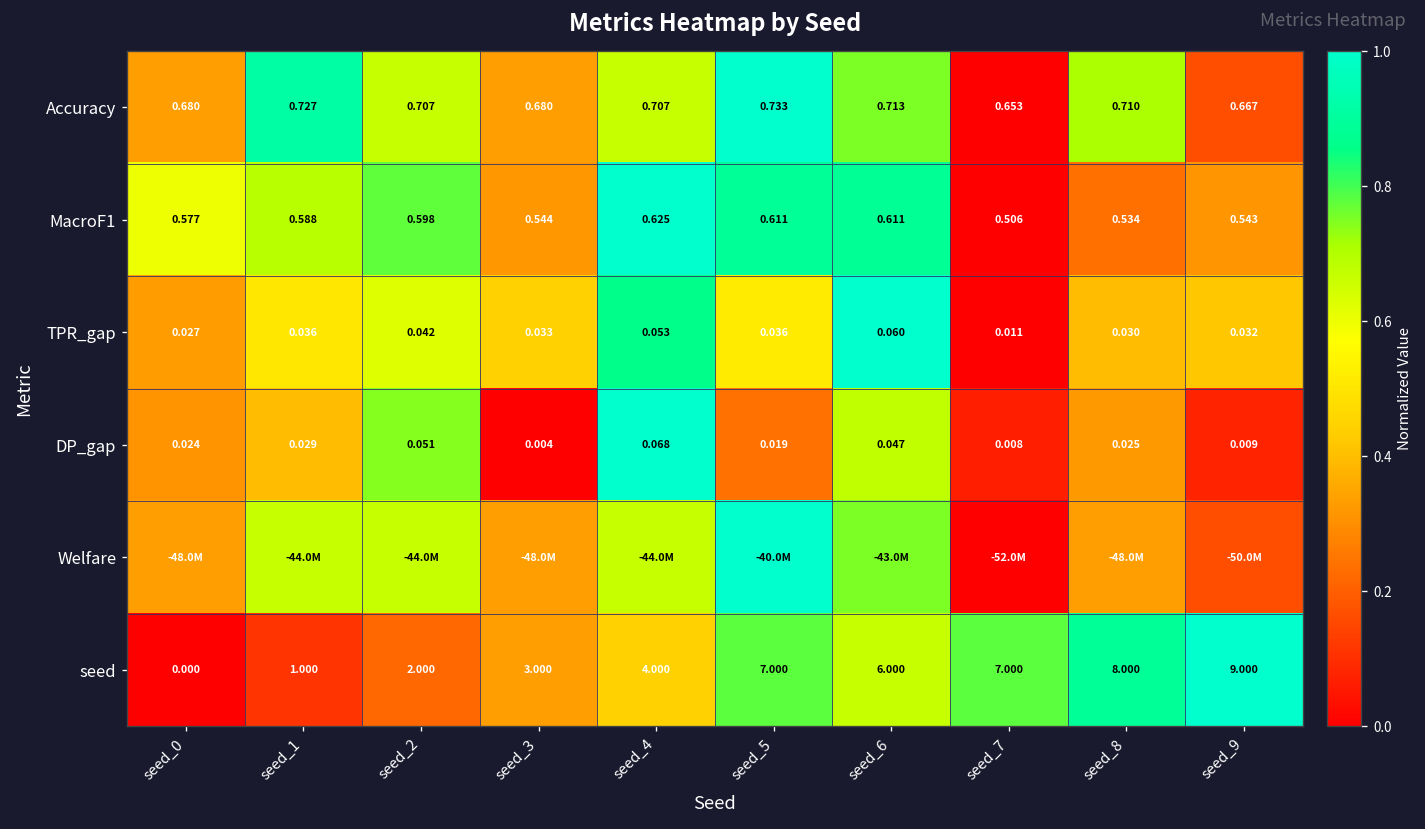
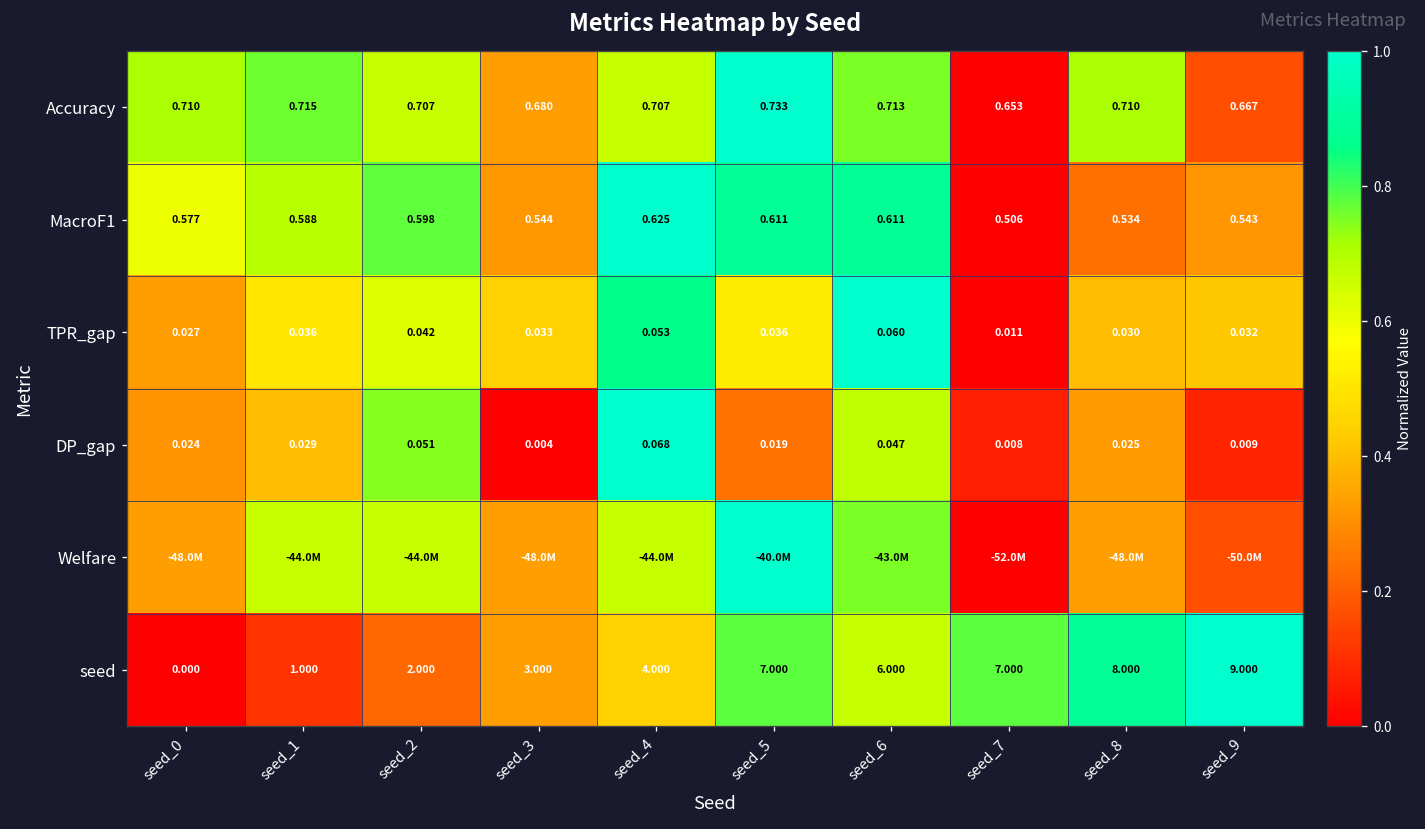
Accuracy, seed_0: 0.680 -> 0.710
Accuracy, seed_1: 0.727 -> 0.715
